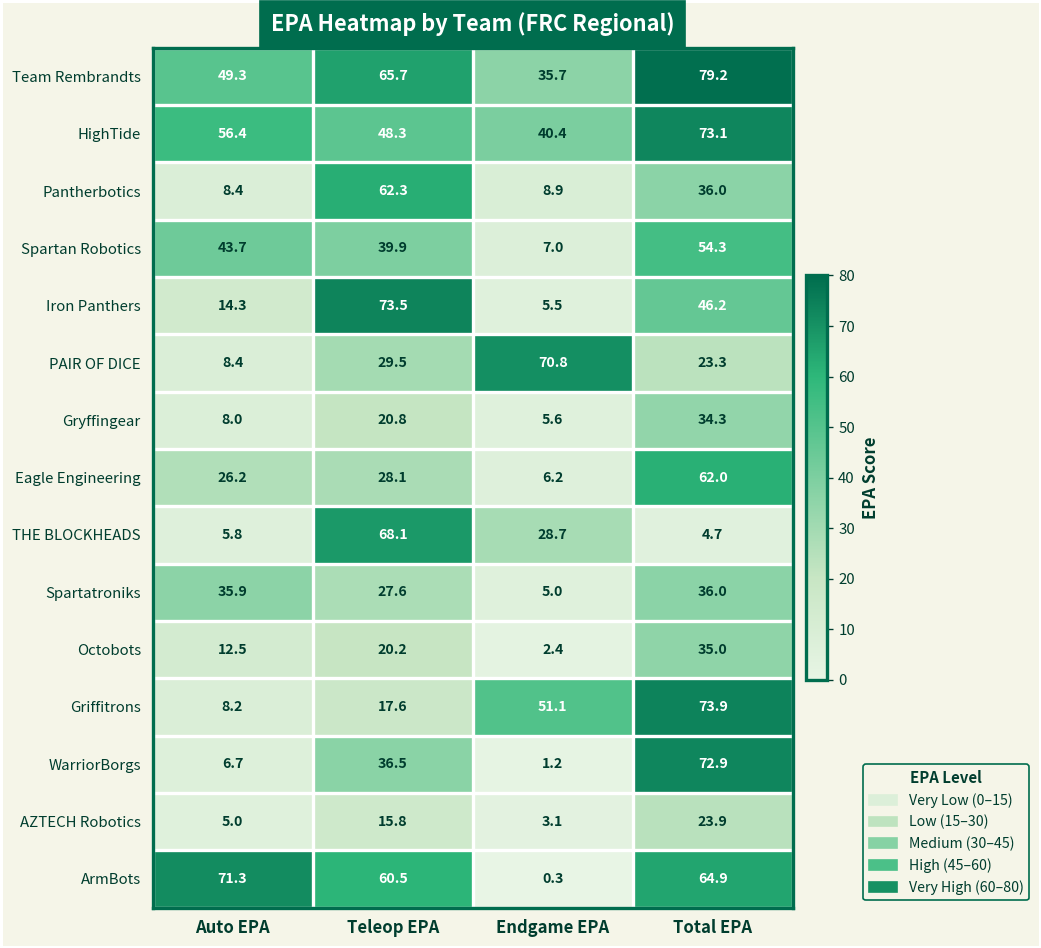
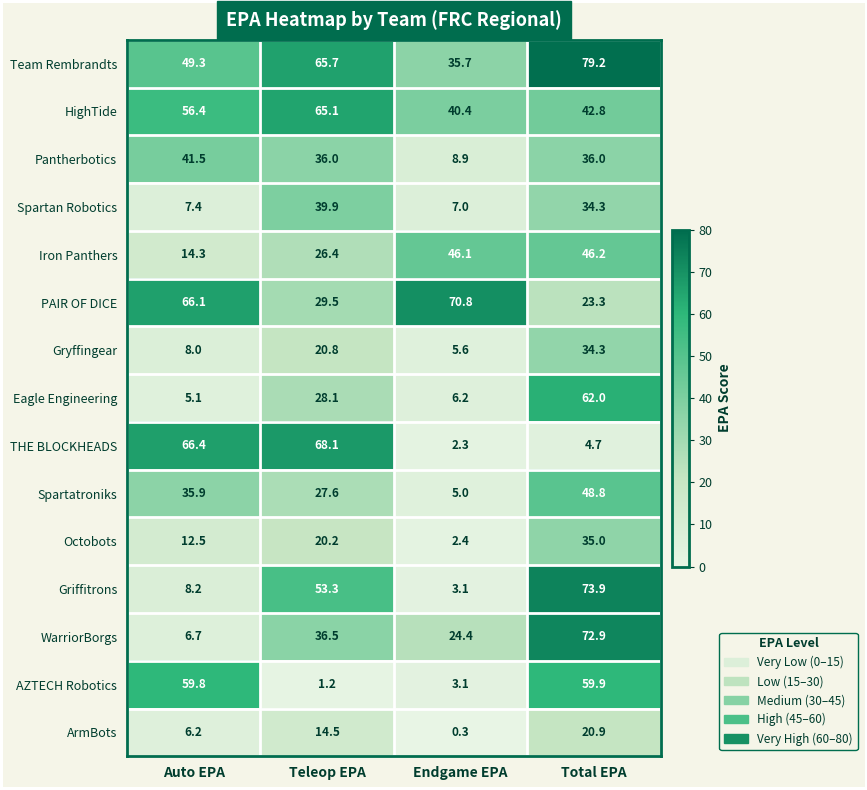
HighTide, Teleop EPA: 48.3 -> 65.1
HighTide, Total EPA: 73.1 -> 42.8
Pantherbotics, Auto EPA: 8.4 -> 41.5
Pantherbotics, Teleop EPA: 62.3 -> 36.0
Spartan Robotics, Auto EPA: 43.7 -> 7.4
Spartan Robotics, Total EPA: 54.3 -> 34.3
Iron Panthers, Teleop EPA: 73.5 -> 26.4
Iron Panthers, Endgame EPA: 5.5 -> 46.1
PAIR OF DICE, Auto EPA: 8.4 -> 66.1
Eagle Engineering, Auto EPA: 26.2 -> 5.1
THE BLOCKHEADS, Auto EPA: 5.8 -> 66.4
THE BLOCKHEADS, Endgame EPA: 28.7 -> 2.3
Spartatroniks, Total EPA: 36.0 -> 48.8
Griffitrons, Teleop EPA: 17.6 -> 53.3
Griffitrons, Endgame EPA: 51.1 -> 3.1
WarriorBorgs, Endgame EPA: 1.2 -> 24.4
AZTECH Robotics, Auto EPA: 5.0 -> 59.8
AZTECH Robotics, Teleop EPA: 15.8 -> 1.2
AZTECH Robotics, Total EPA: 23.9 -> 59.9
ArmBots, Auto EPA: 71.3 -> 6.2
ArmBots, Teleop EPA: 60.5 -> 14.5
ArmBots, Total EPA: 64.9 -> 20.9
